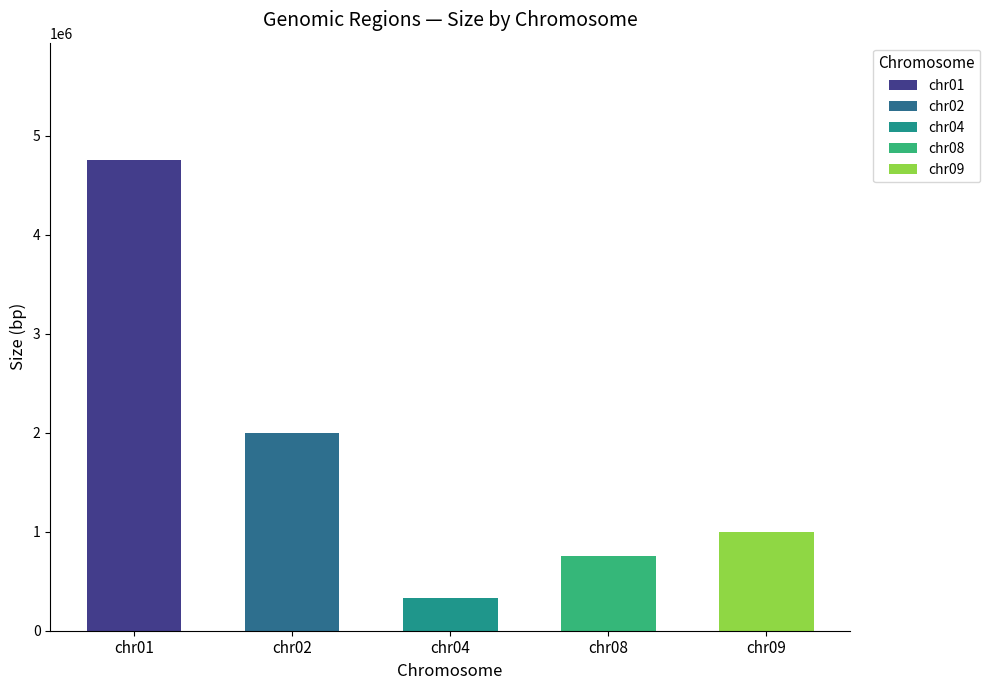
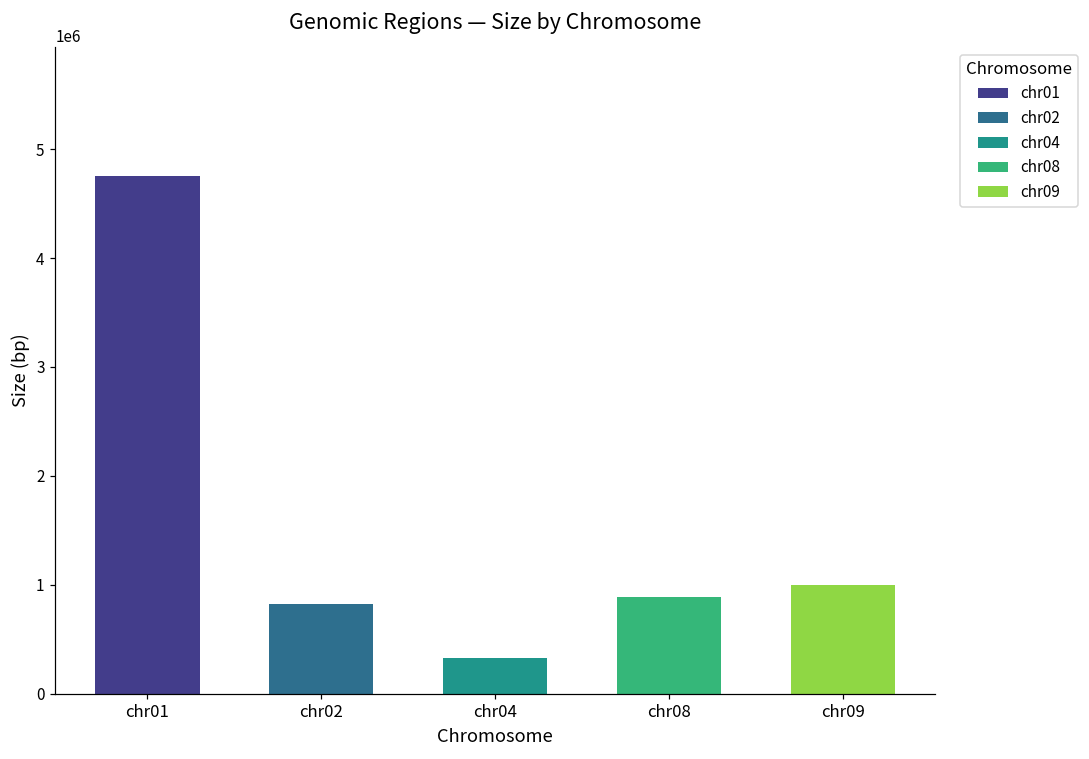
chr02: 2000000 -> 800000
chr08: 800000 -> 900000
